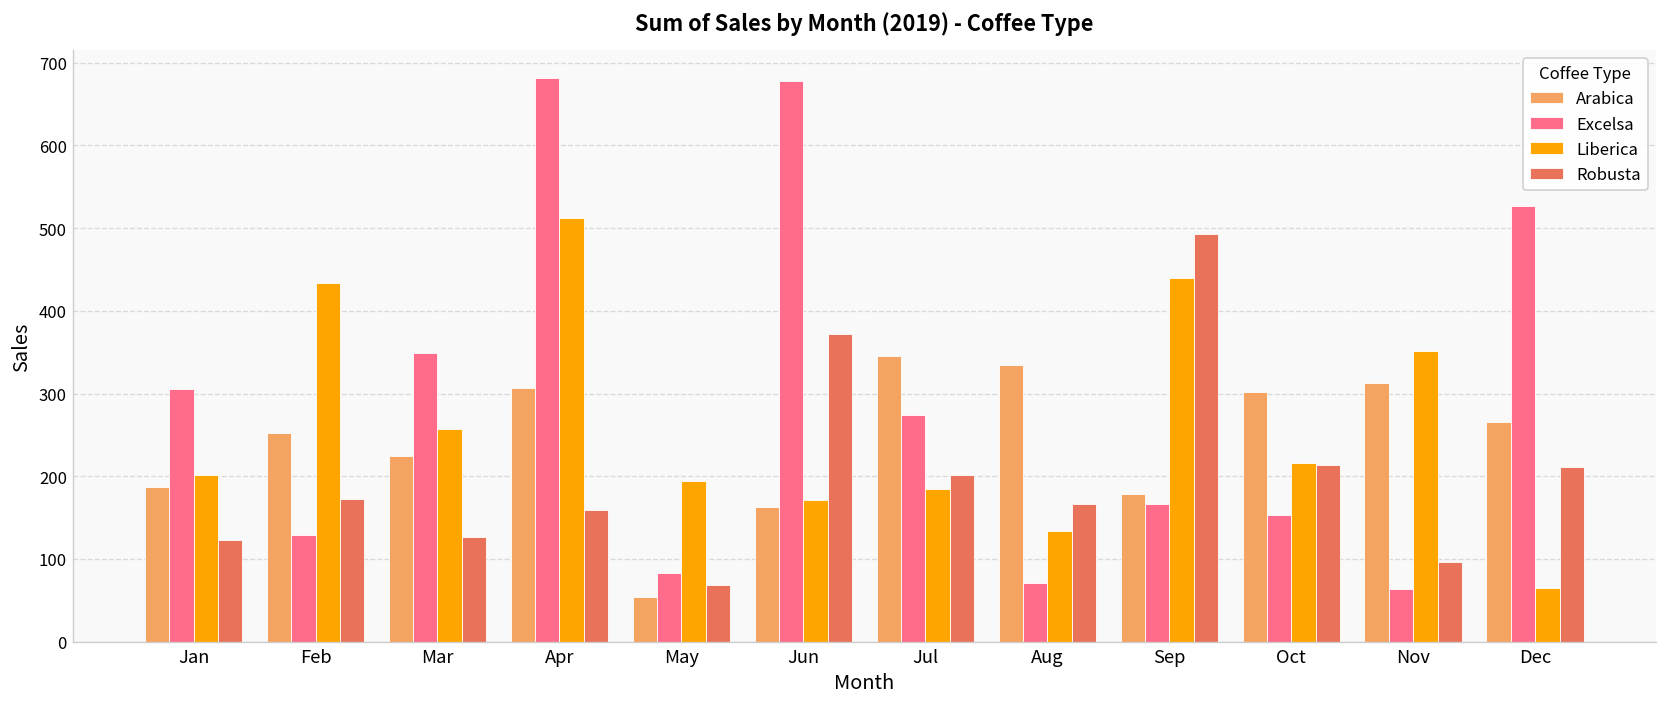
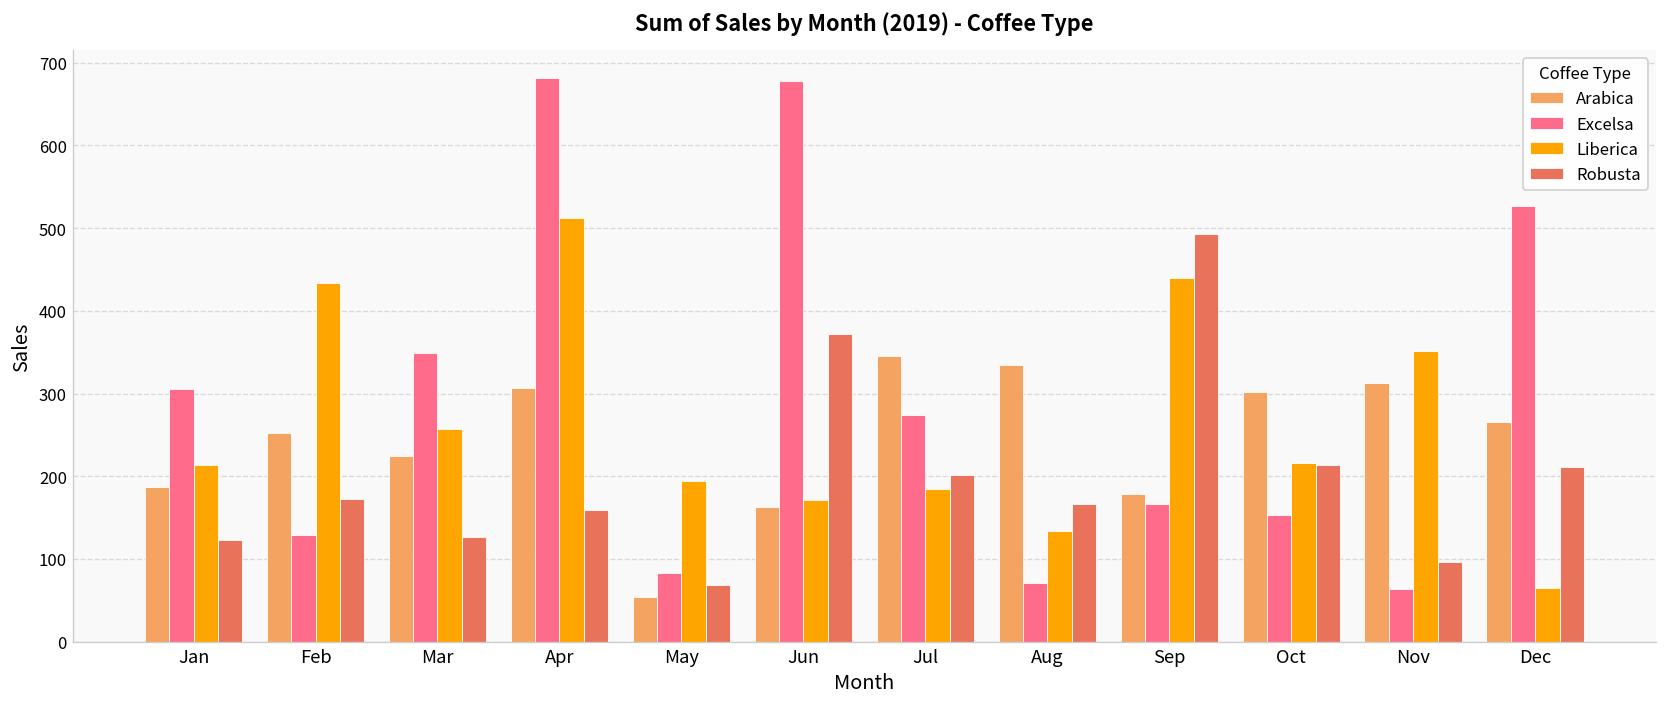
Liberica, Jan: 200 -> 210
